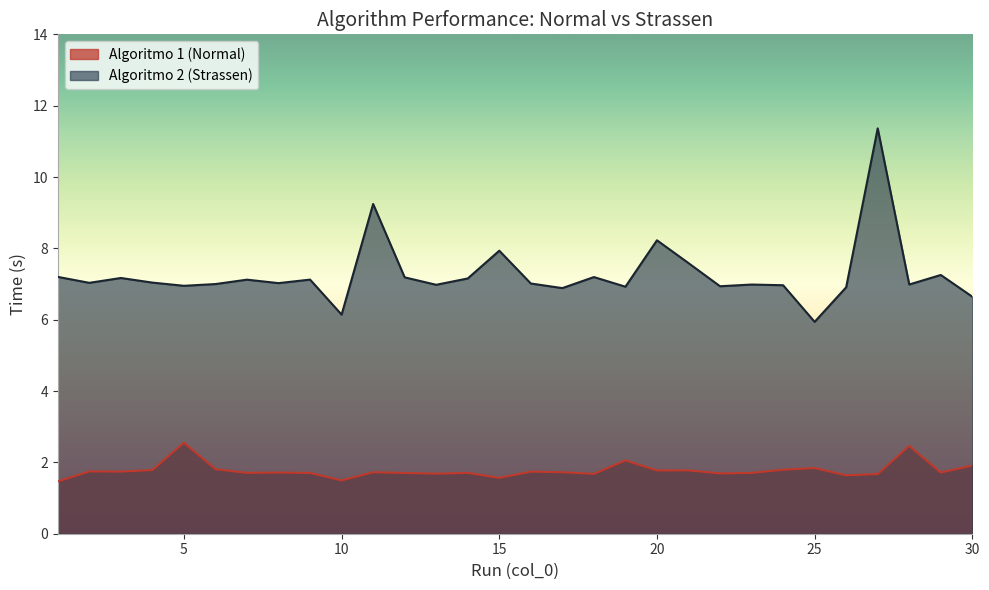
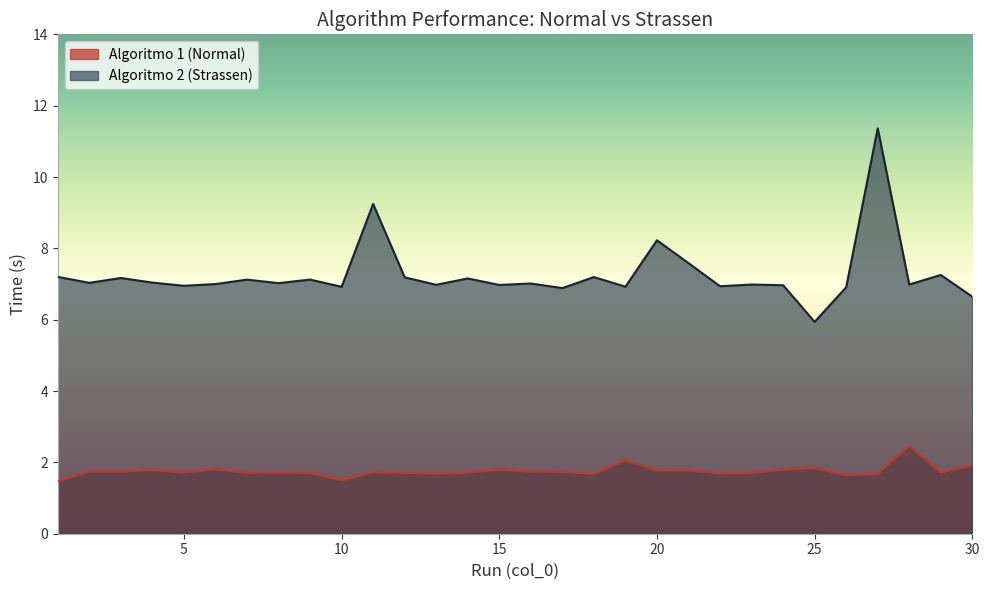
Algoritmo 1 (Normal), 5: 2.6 -> 1.7
Algoritmo 2 (Strassen), 10: 6.1 -> 6.9
Algoritmo 1 (Normal), 15: 1.6 -> 1.8
Algoritmo 2 (Strassen), 15: 7.9 -> 7.0
